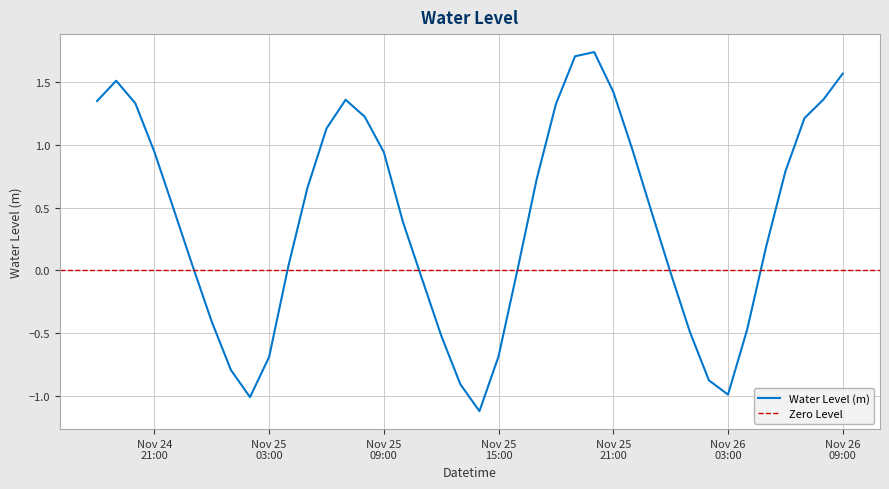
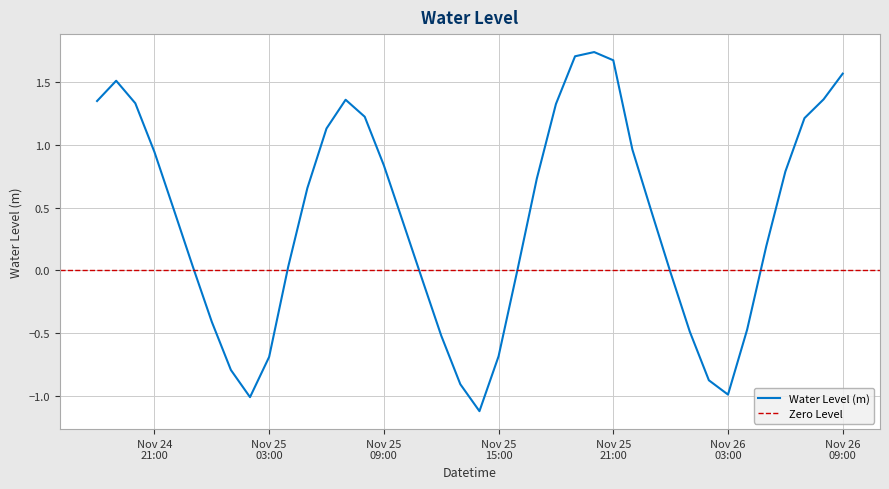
Nov 25 09:00: 0.94 -> 0.84
Nov 25 21:00: 1.42 -> 1.67
